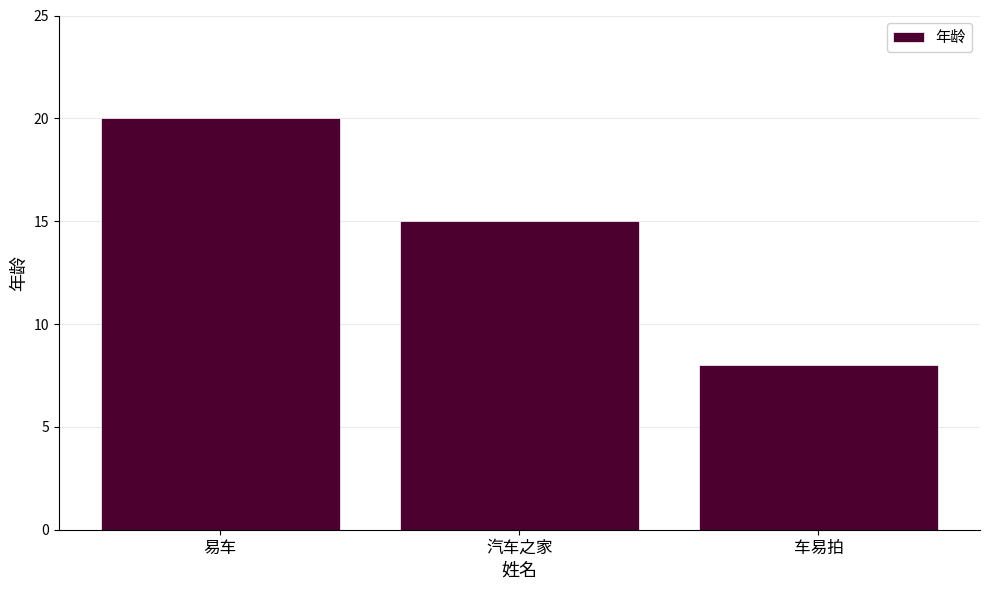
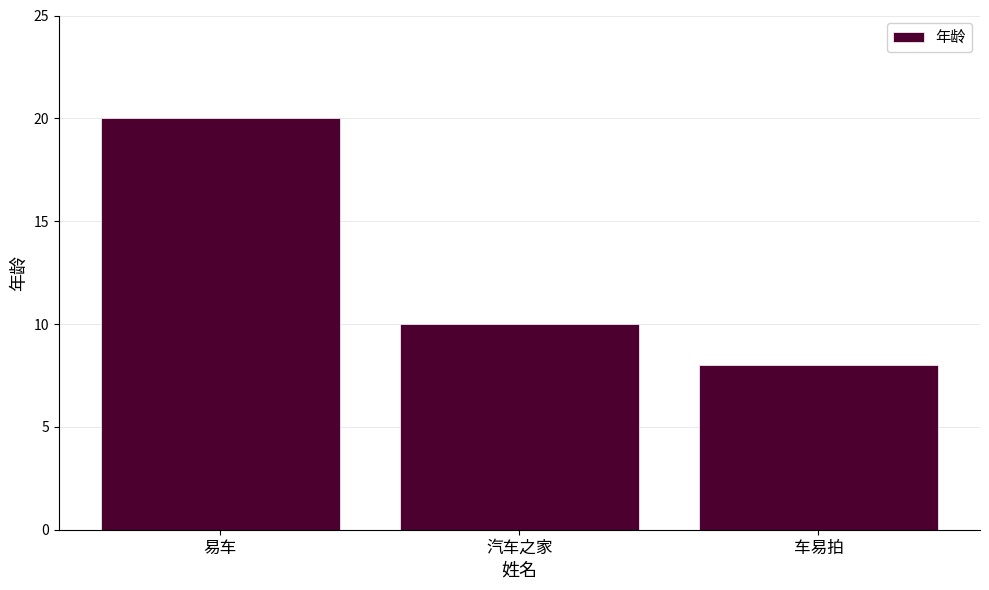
汽车之家: 15 -> 10
